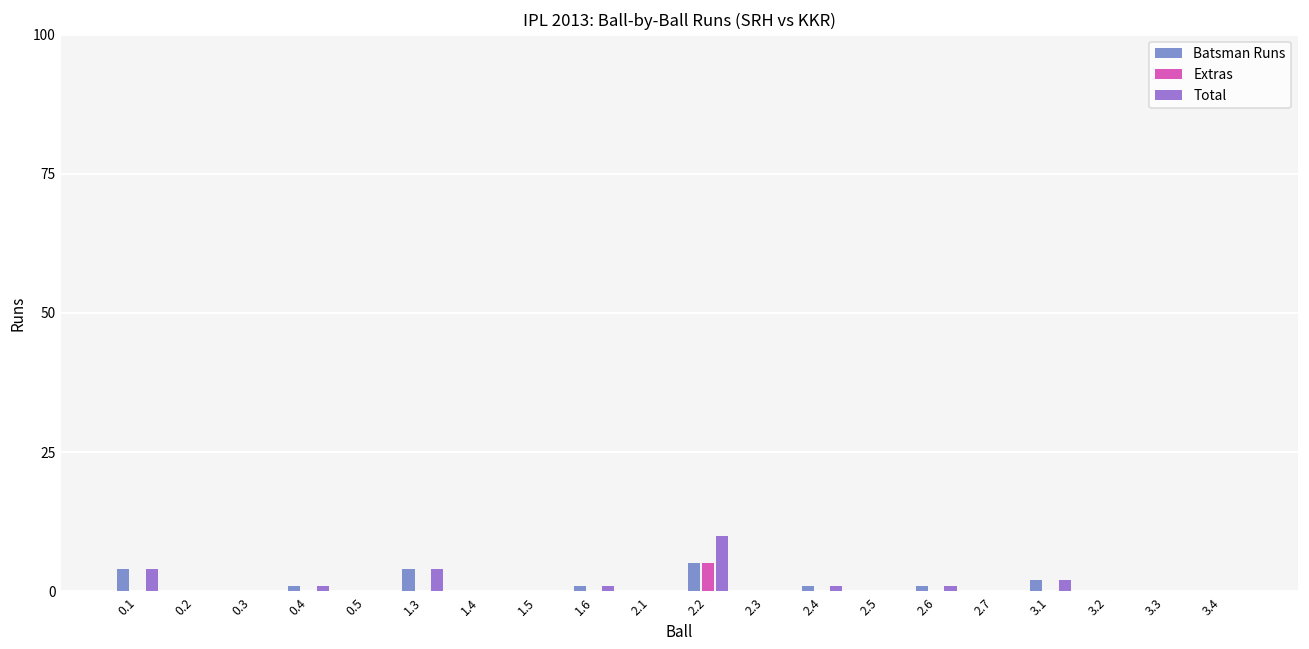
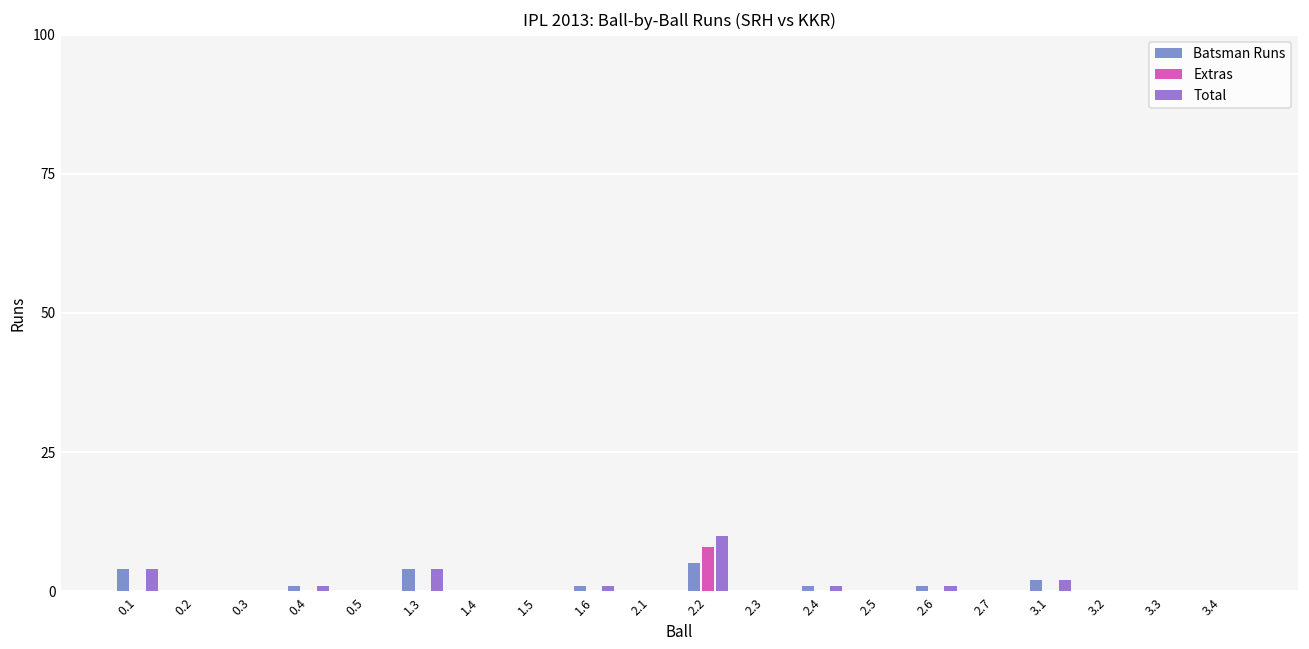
Extras, 2.2: 5 -> 8
